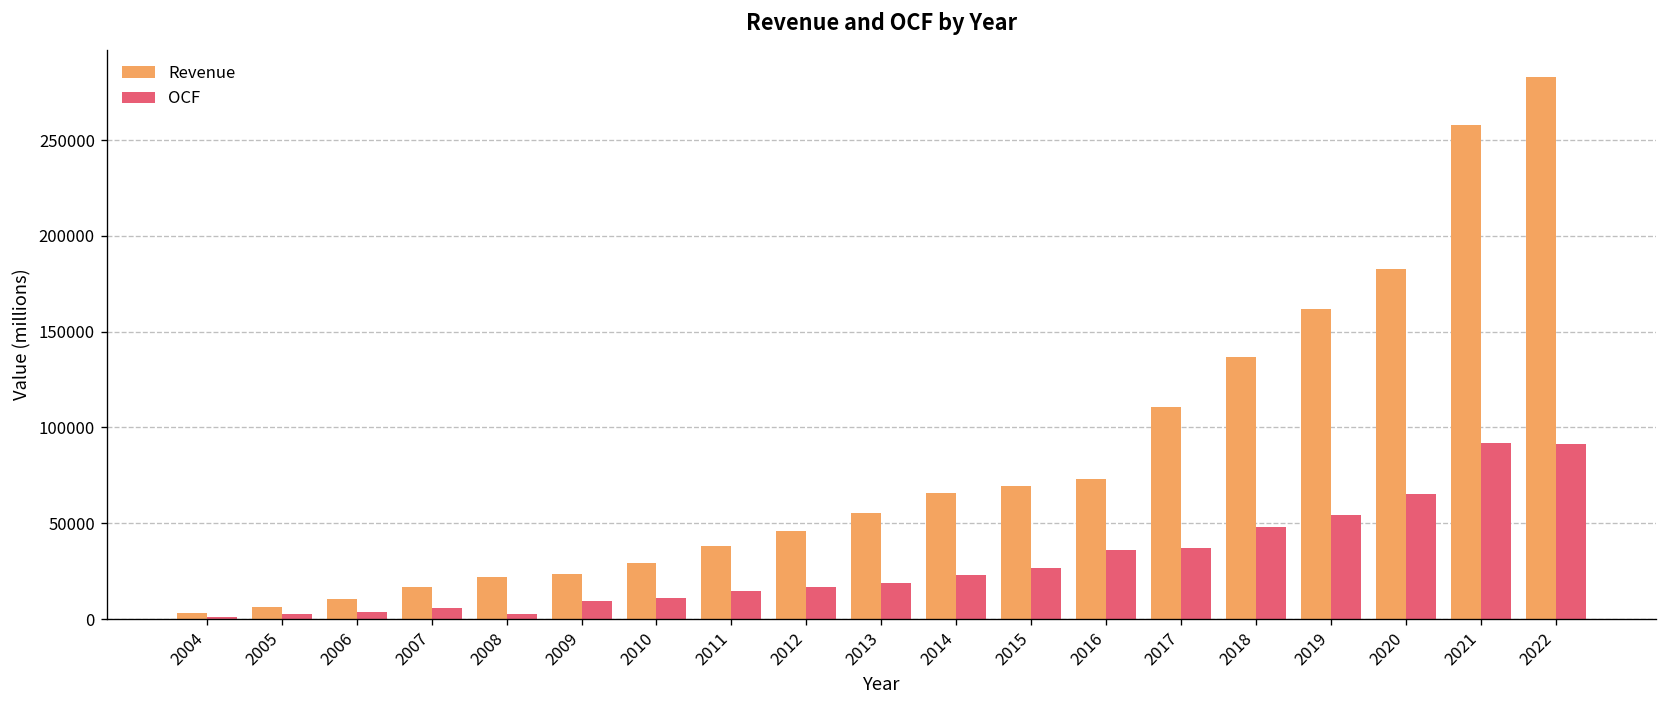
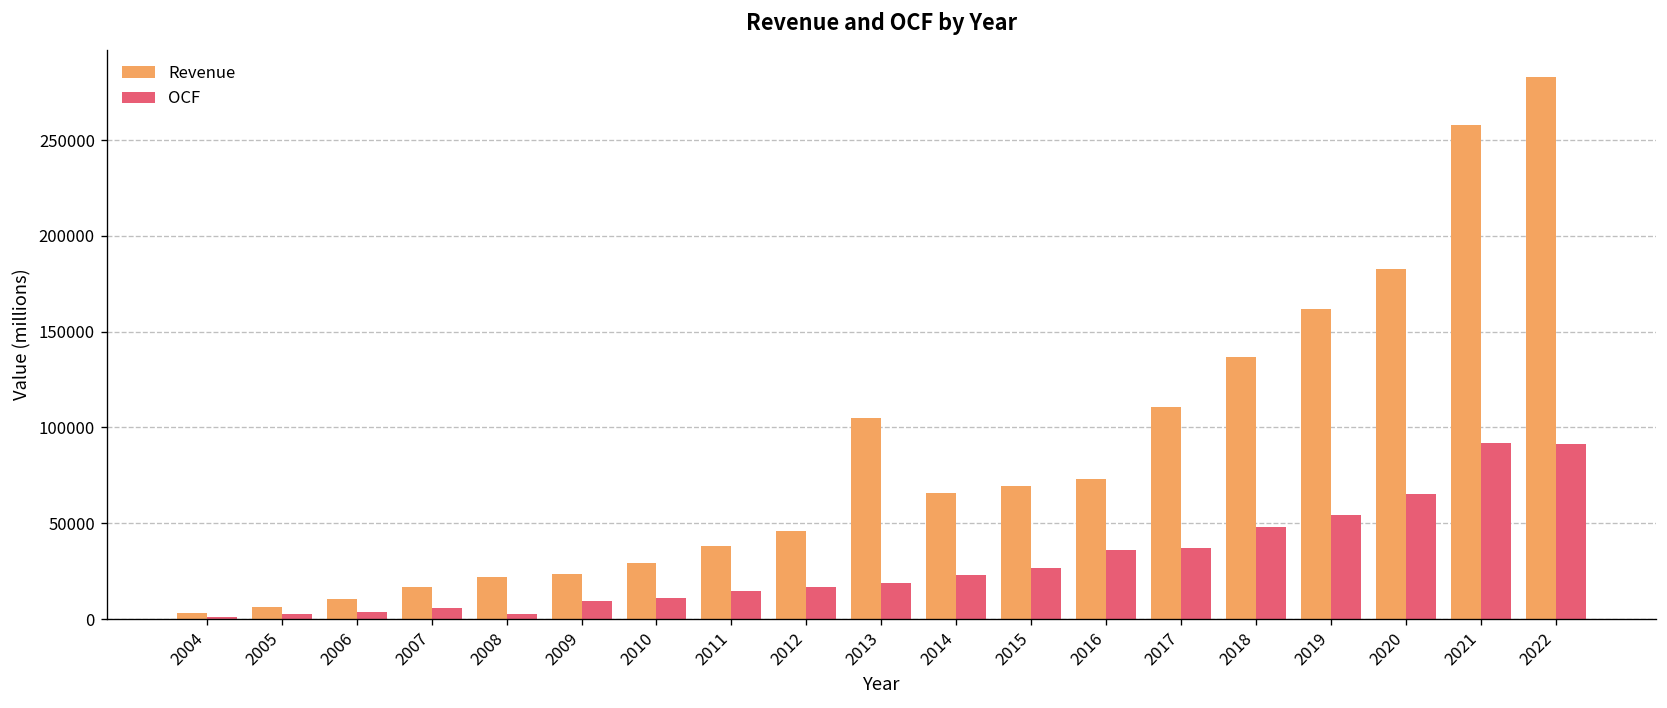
Revenue, 2013: 56000 -> 105000
